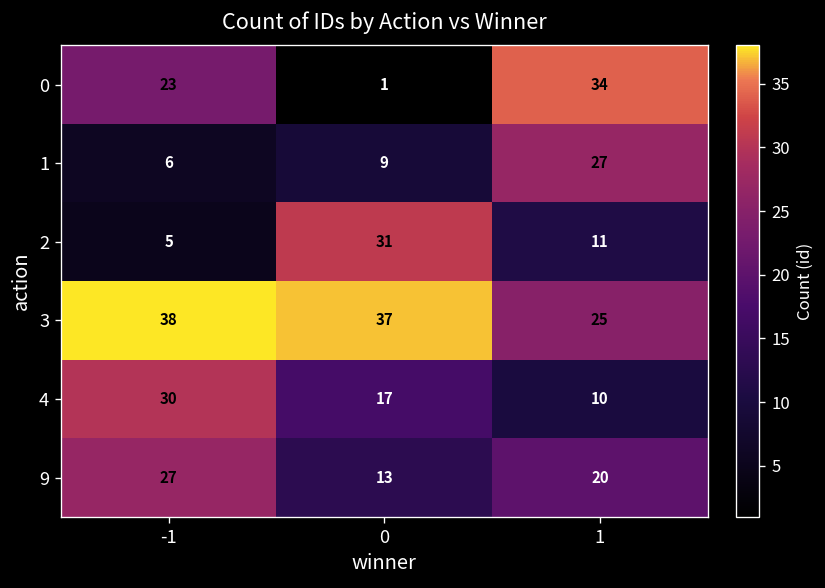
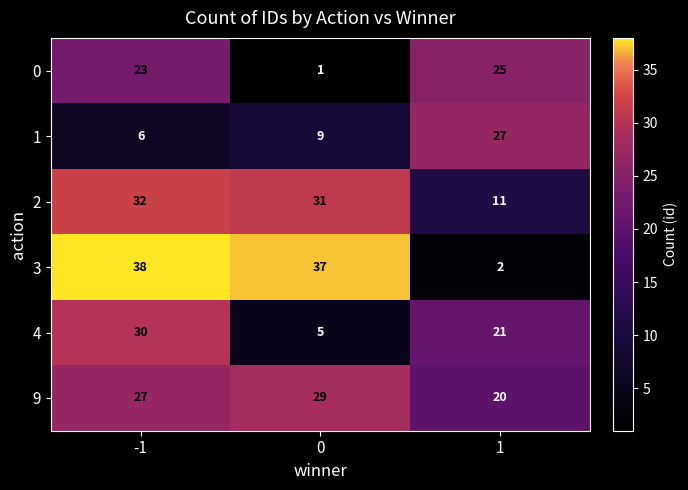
0, 1: 34 -> 25
2, -1: 5 -> 32
3, 1: 25 -> 2
4, 0: 17 -> 5
4, 1: 10 -> 21
9, 0: 13 -> 29
